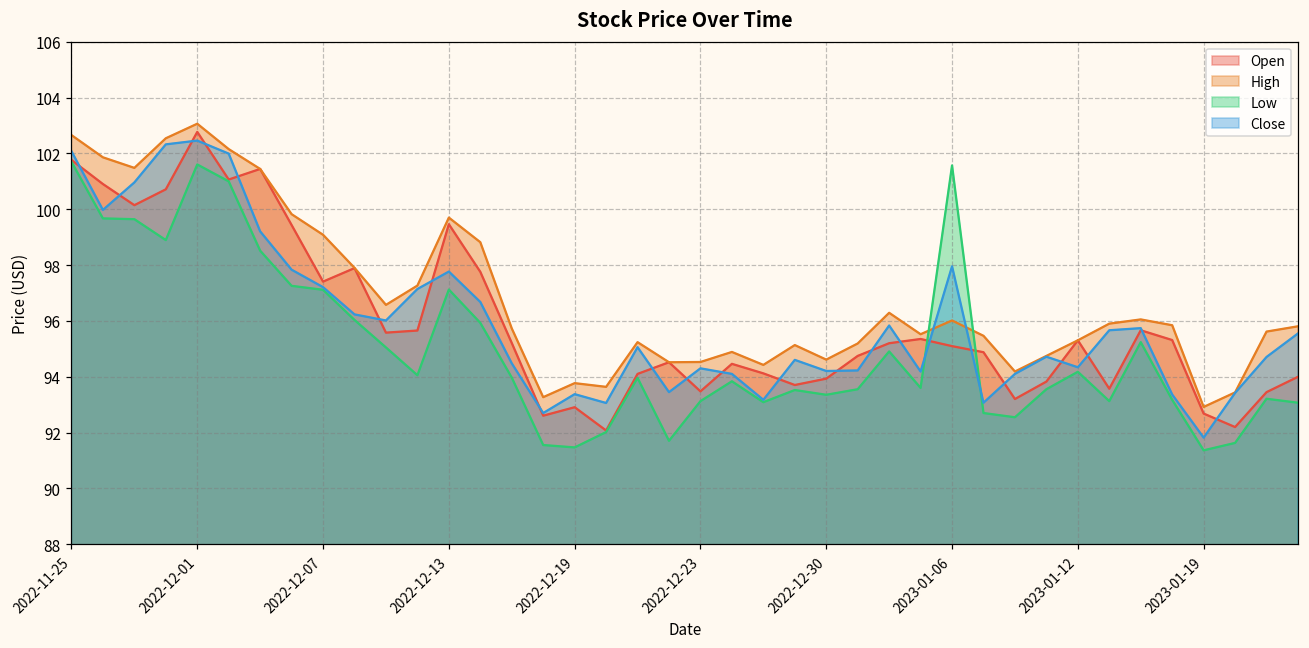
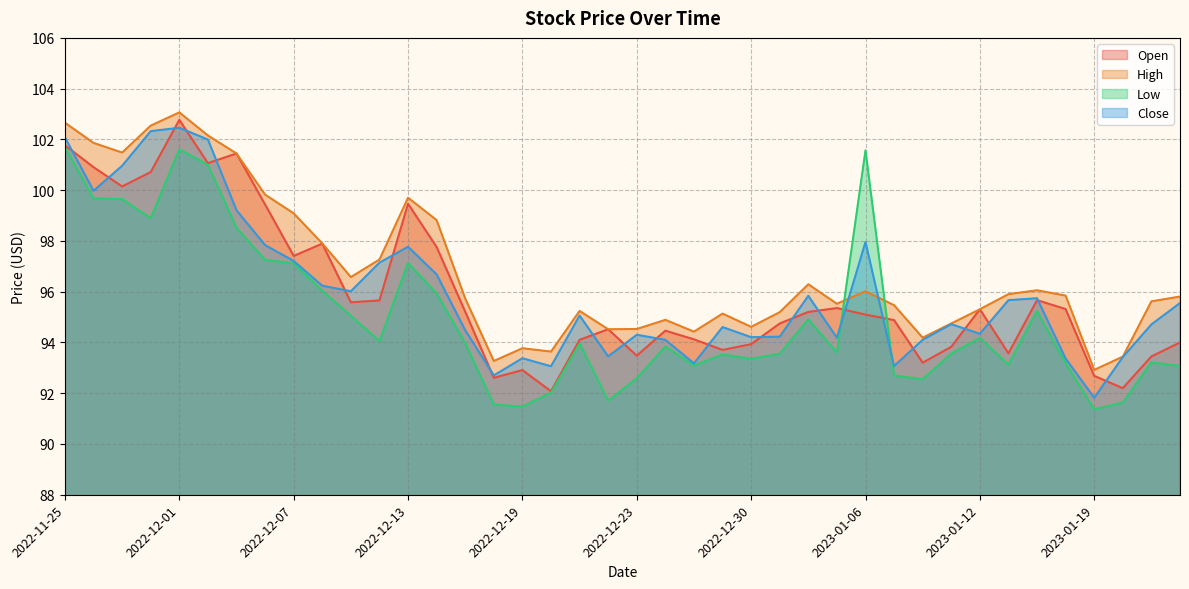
Low, 2022-12-23: 93.1 -> 92.6
